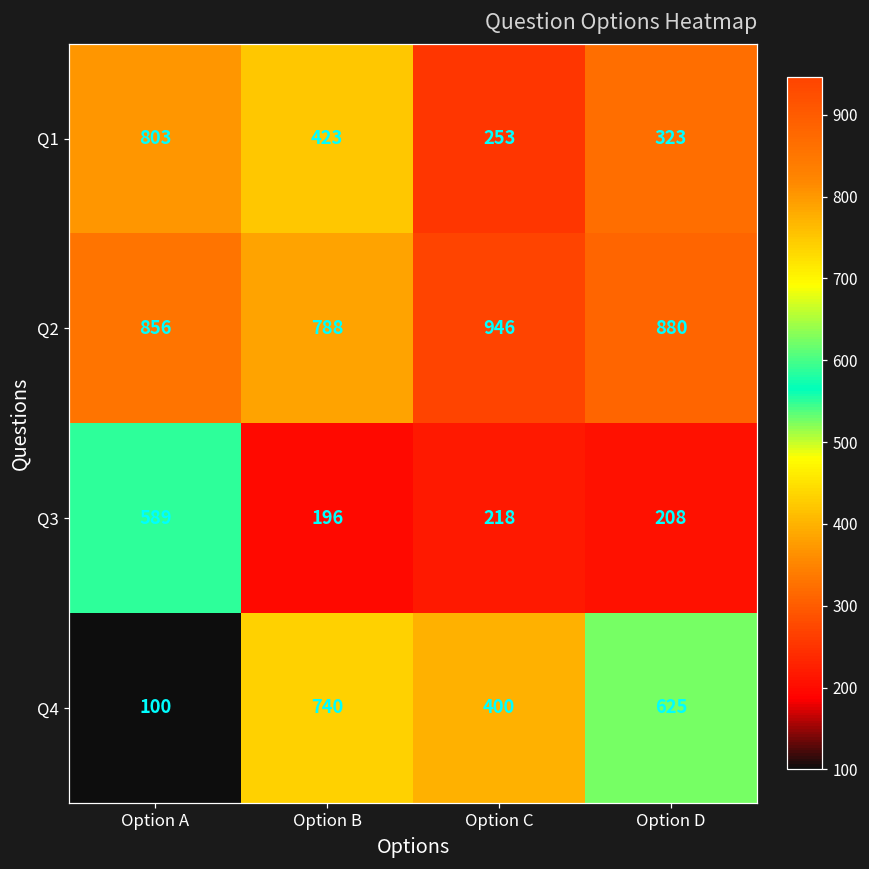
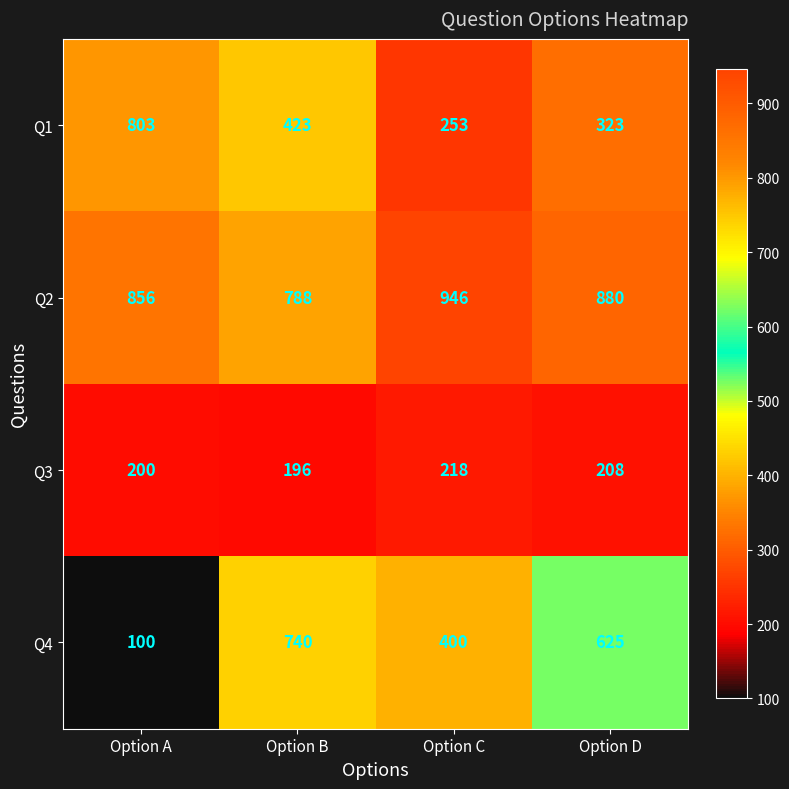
Q3, Option A: 589 -> 200
